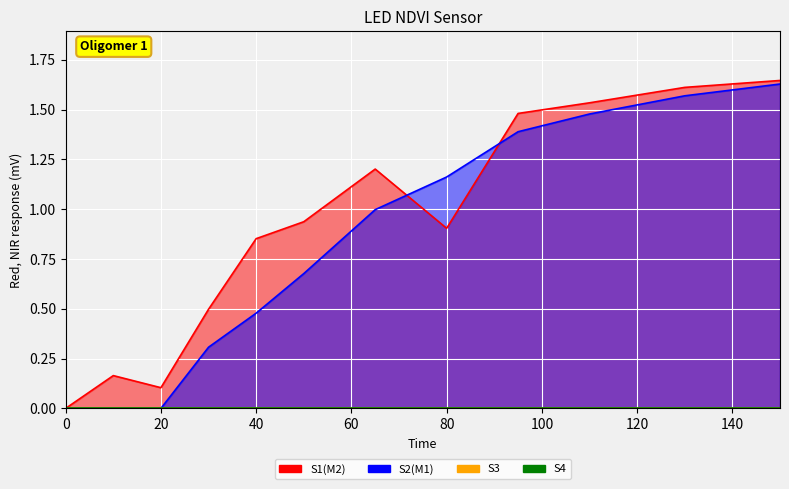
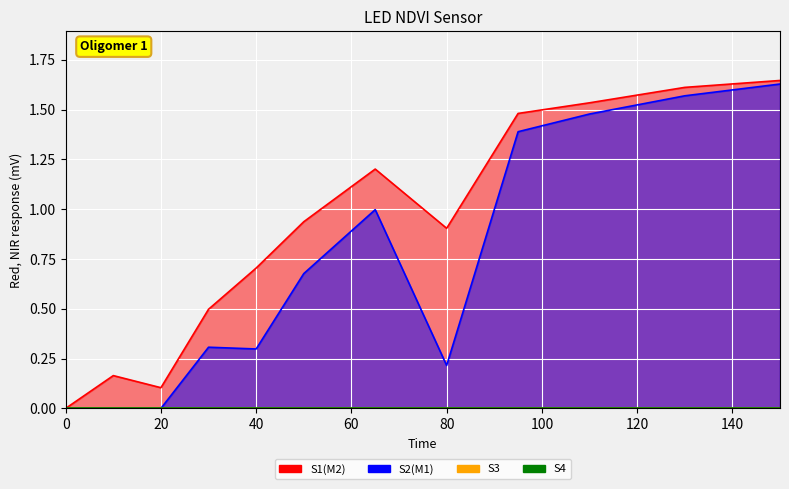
S1(M2), 40: 0.85 -> 0.70
S2(M1), 40: 0.48 -> 0.30
S2(M1), 80: 1.16 -> 0.22
